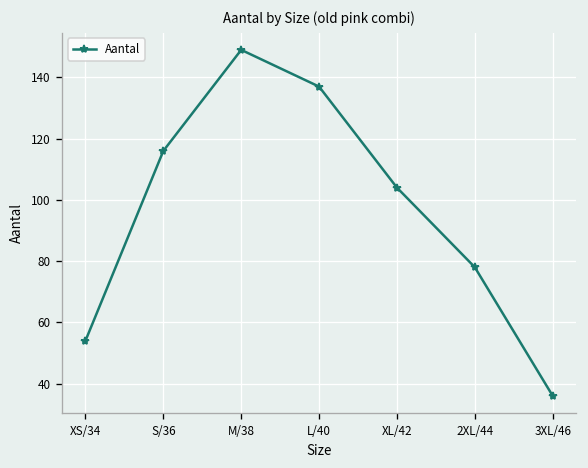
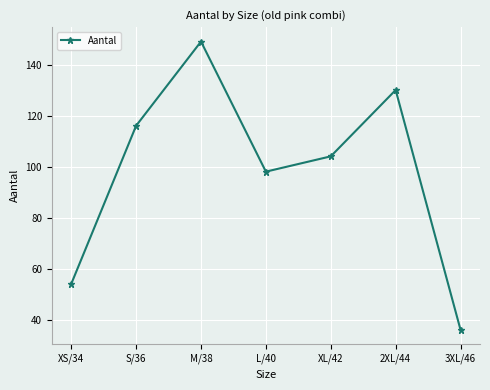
L/40: 137 -> 98
2XL/44: 78 -> 130
